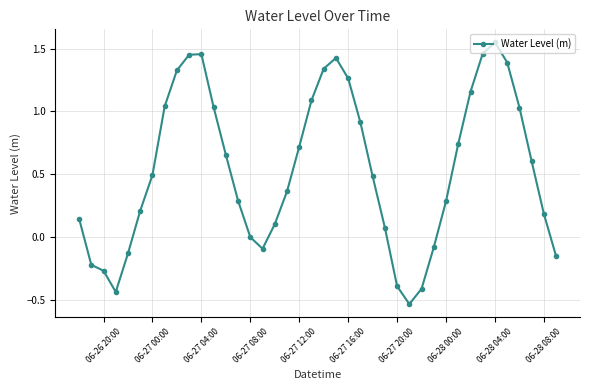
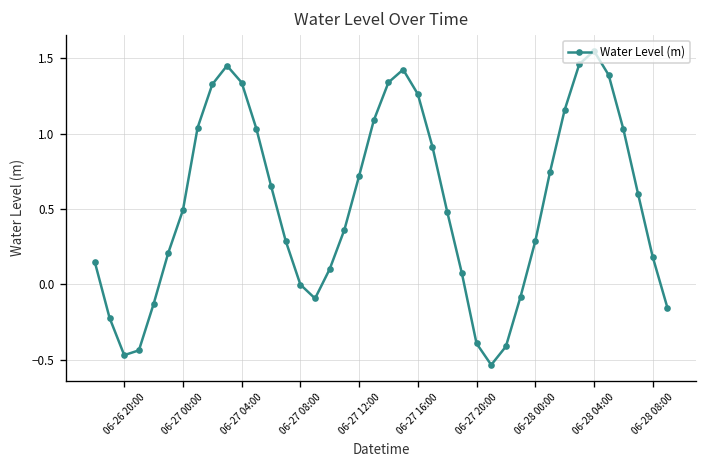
06-26 20:00: -0.27 -> -0.47
06-27 04:00: 1.46 -> 1.34
